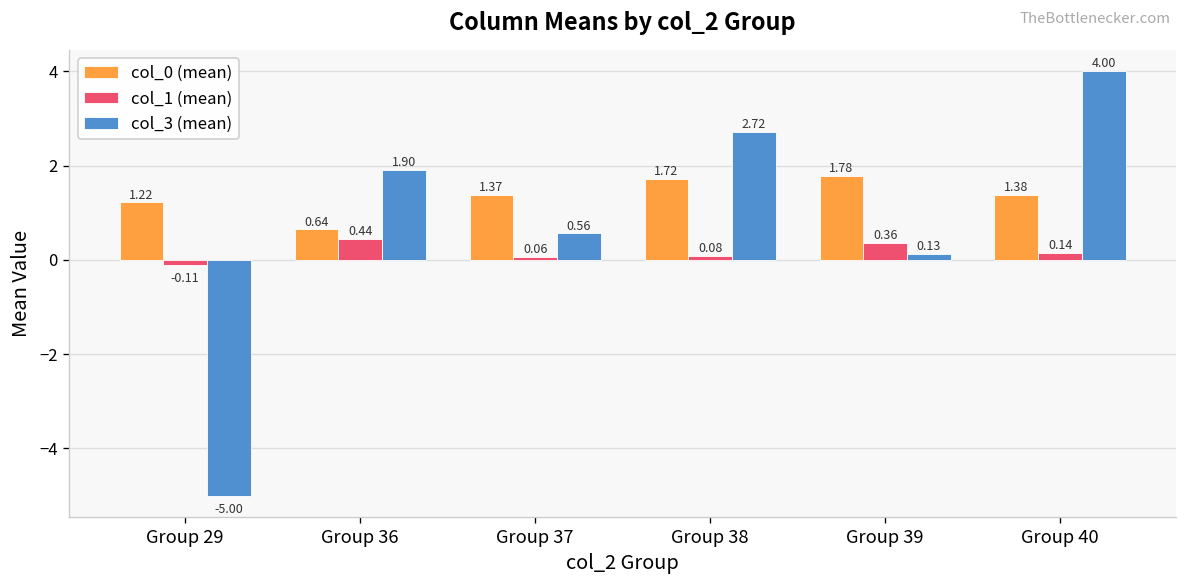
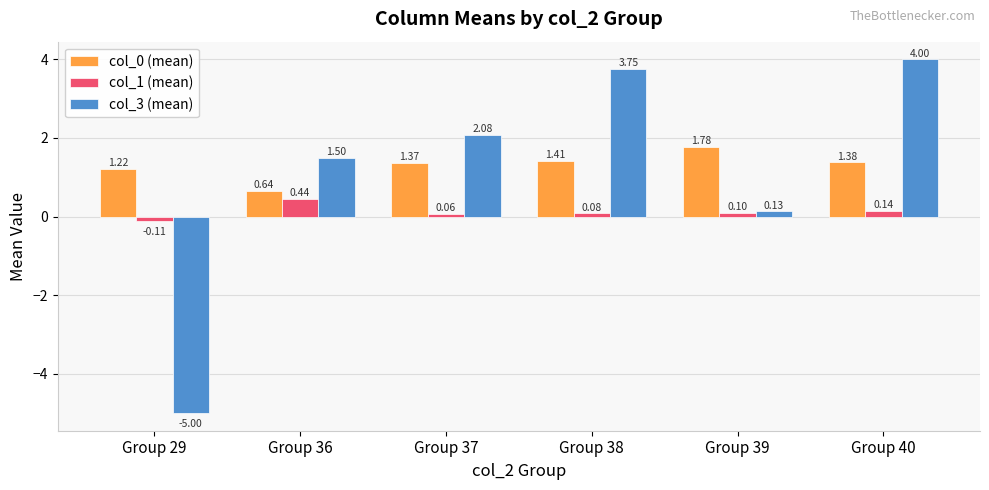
col_3 (mean), Group 36: 1.90 -> 1.50
col_3 (mean), Group 37: 0.56 -> 2.08
col_0 (mean), Group 38: 1.72 -> 1.41
col_3 (mean), Group 38: 2.72 -> 3.75
col_1 (mean), Group 39: 0.36 -> 0.10
